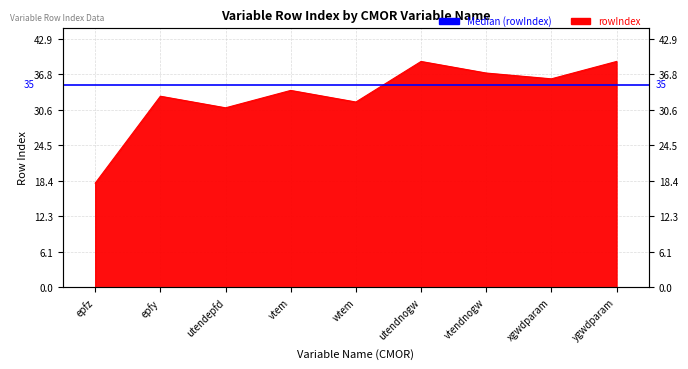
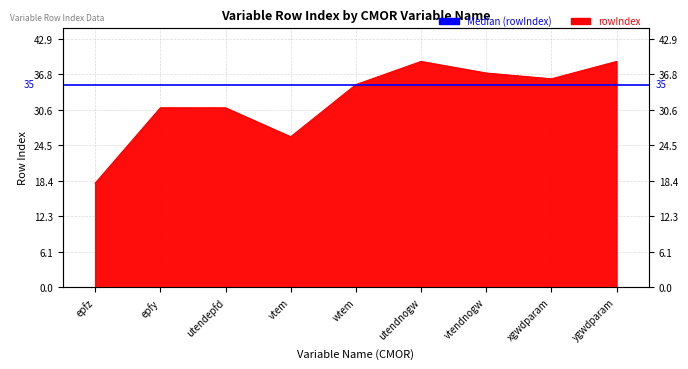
epfy: 33 -> 31
vtem: 34 -> 26
wtem: 32 -> 35
